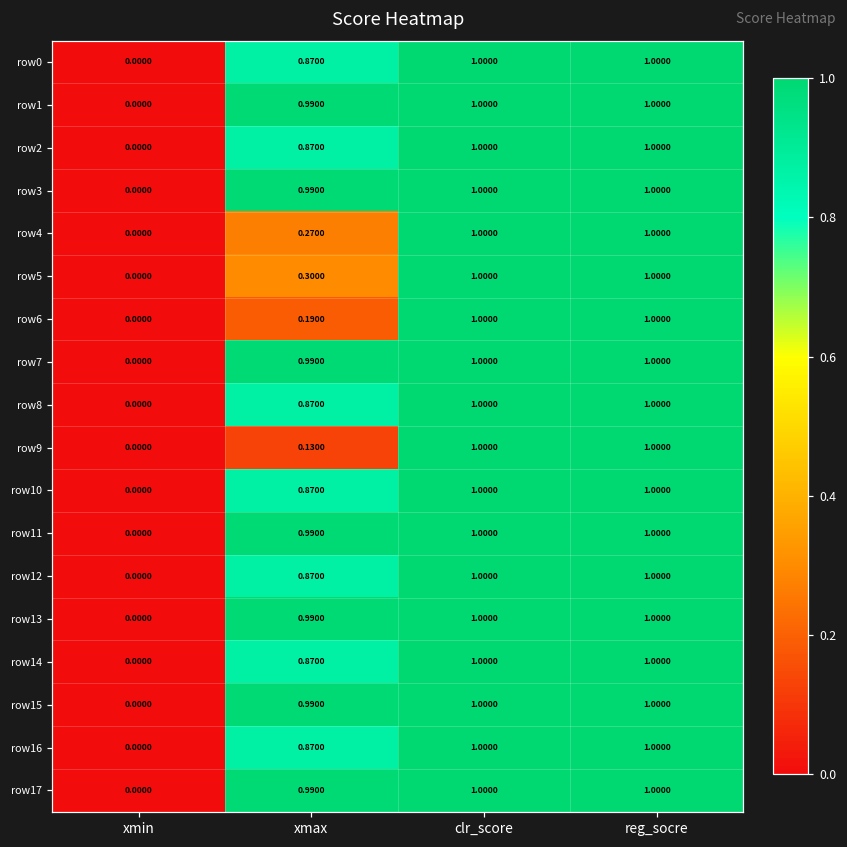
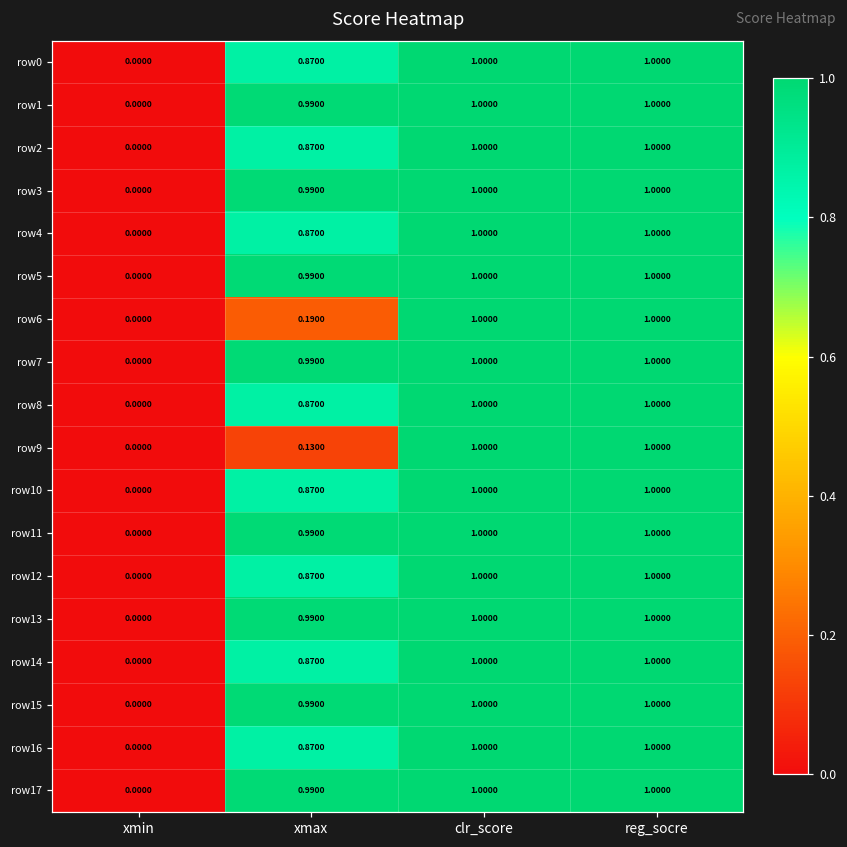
row4, xmax: 0.2700 -> 0.8700
row5, xmax: 0.3000 -> 0.9900
